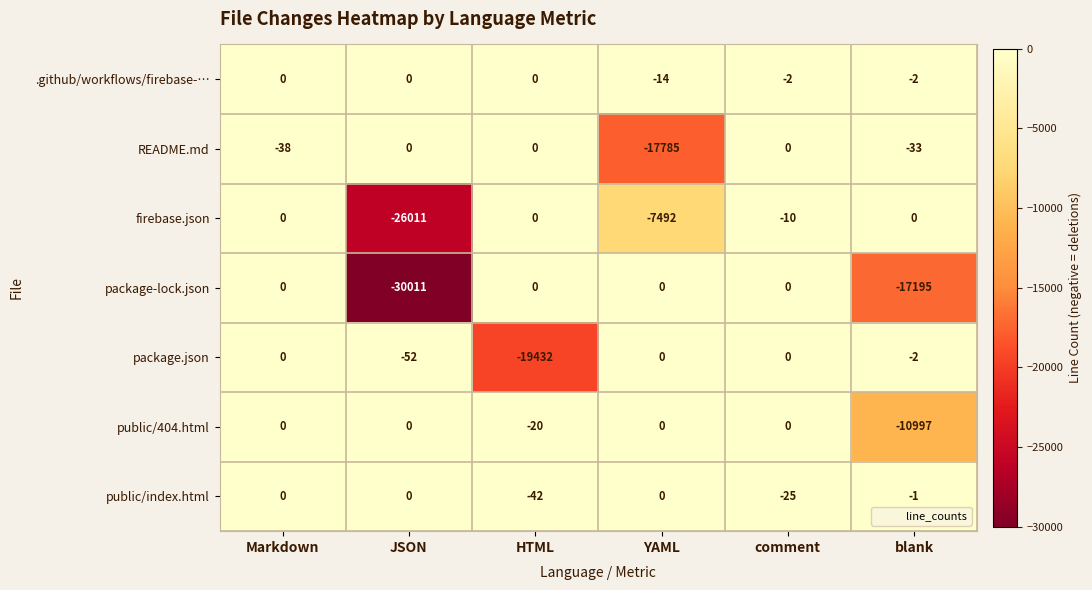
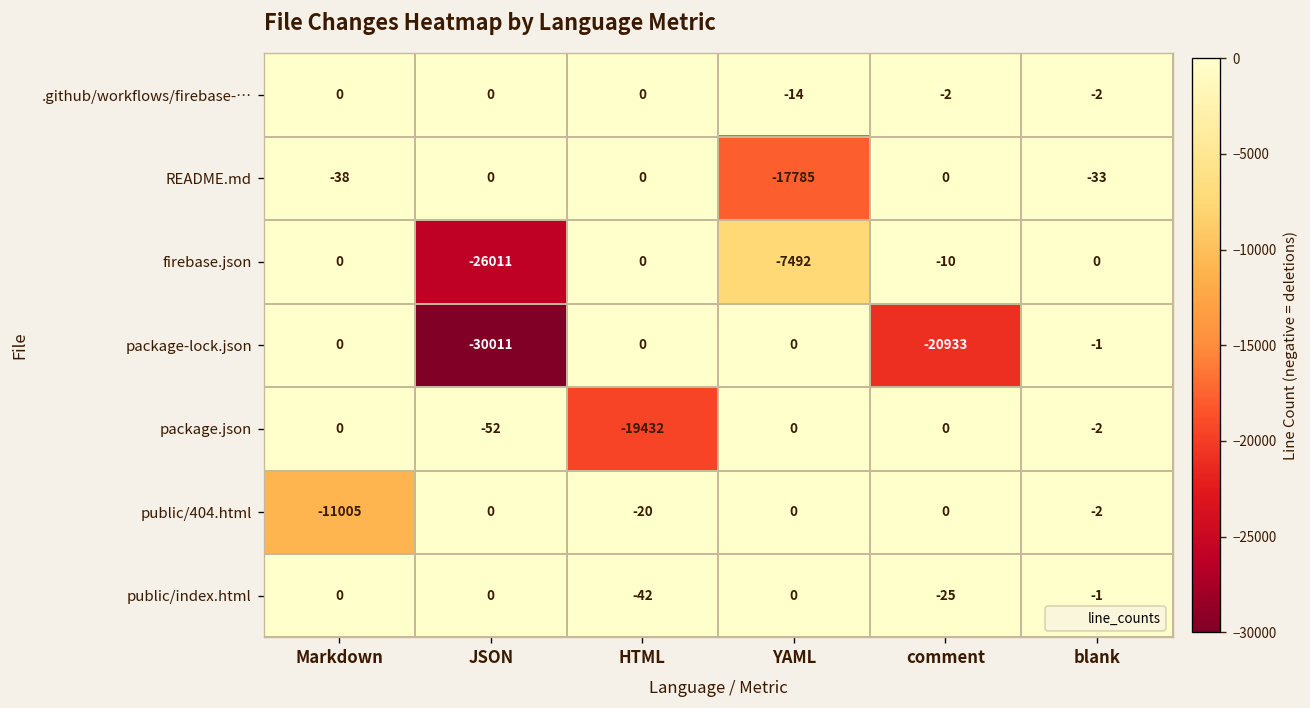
package-lock.json, comment: 0 -> -20933
package-lock.json, blank: -17195 -> -1
public/404.html, Markdown: 0 -> -11005
public/404.html, blank: -10997 -> -2
